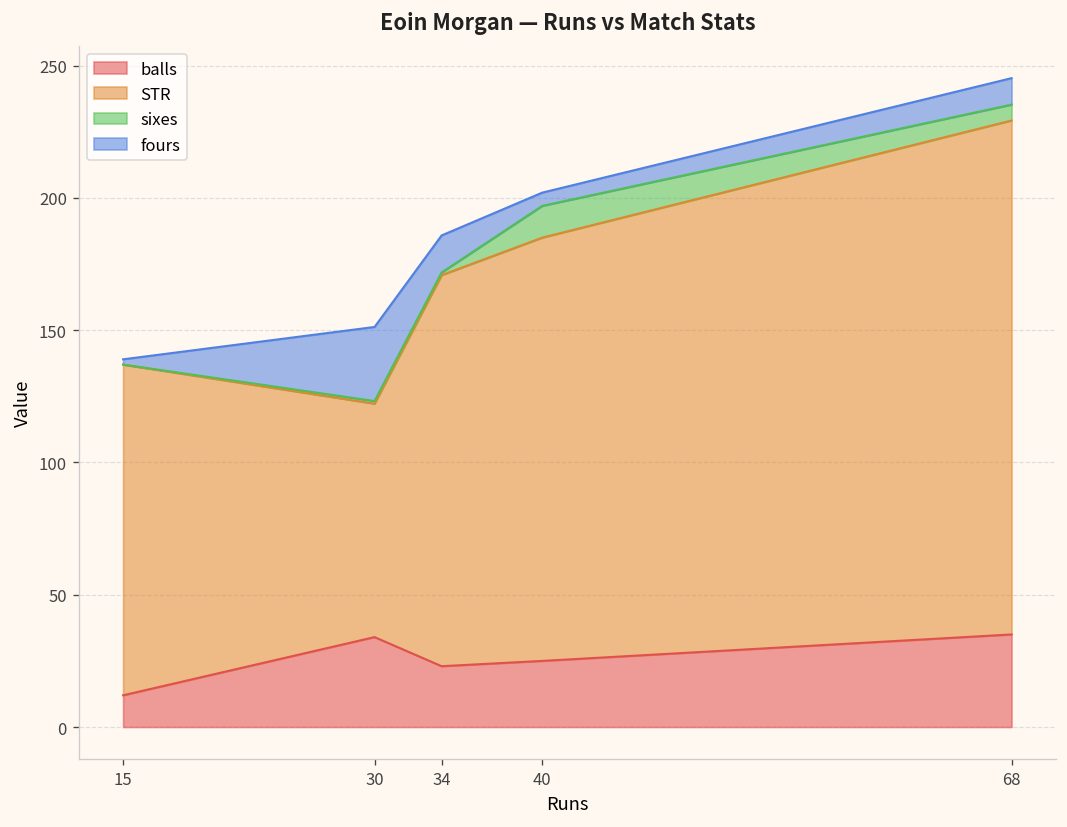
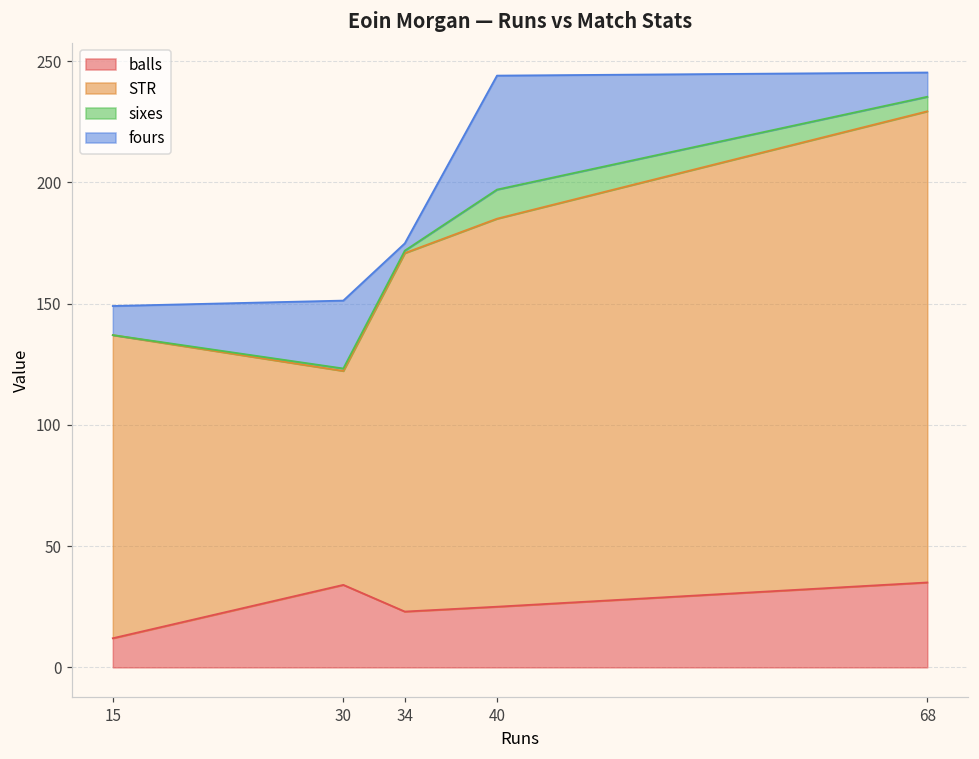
fours, 15: 2 -> 12
fours, 34: 14 -> 3
fours, 40: 5 -> 47
